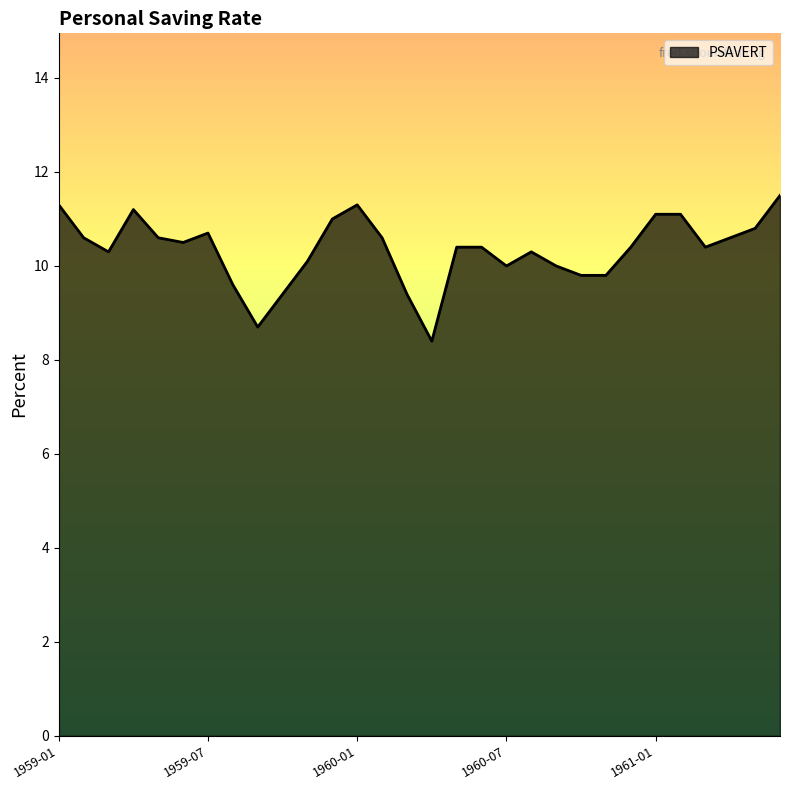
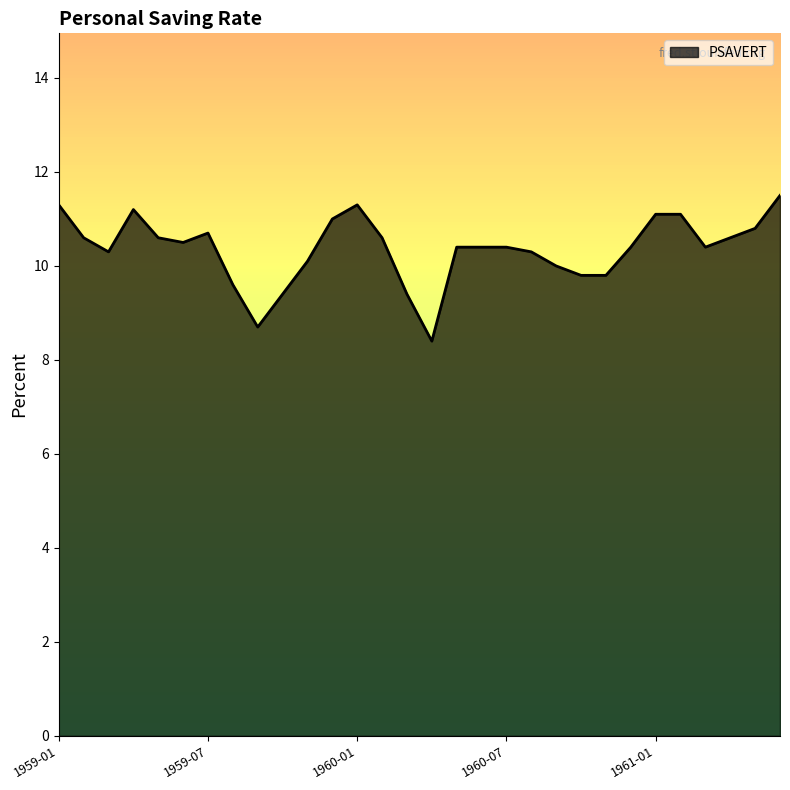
1960-07: 10.0 -> 10.4
